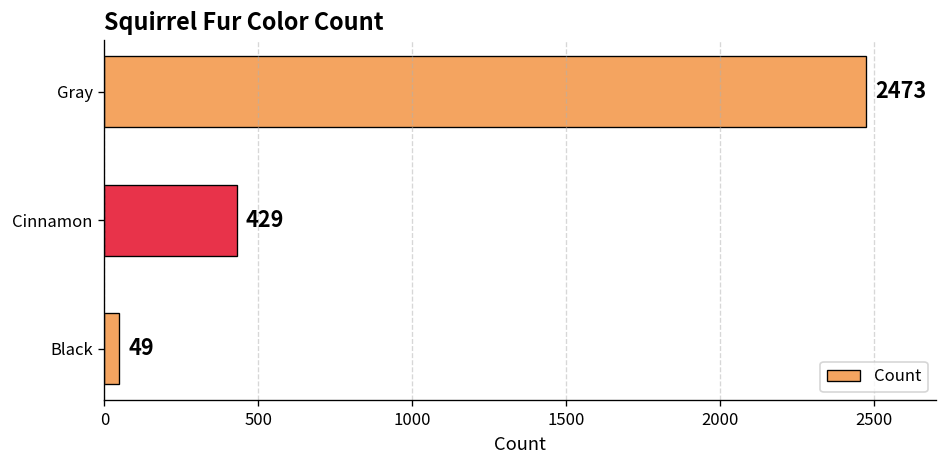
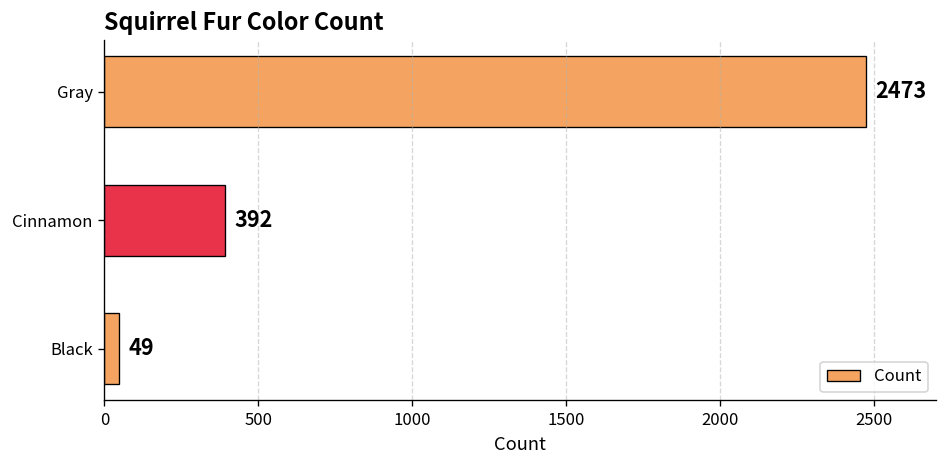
Cinnamon: 429 -> 392
